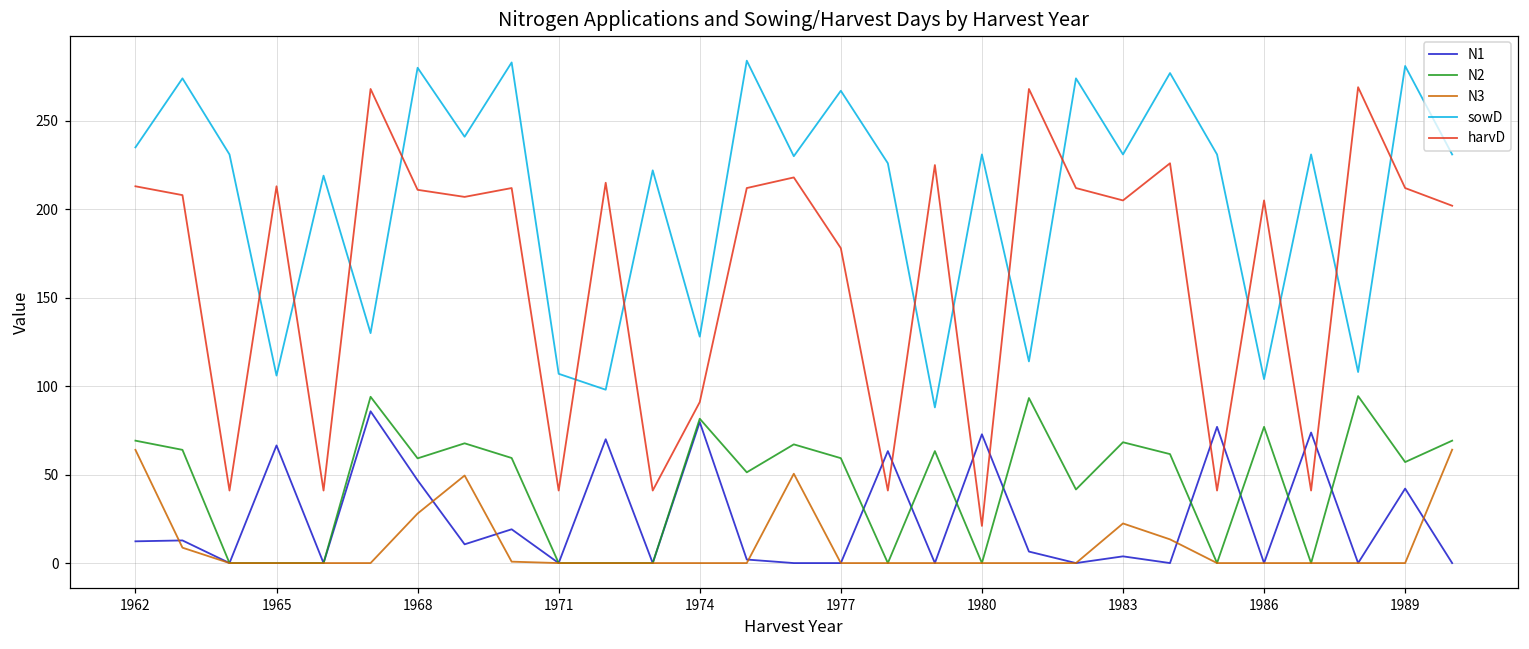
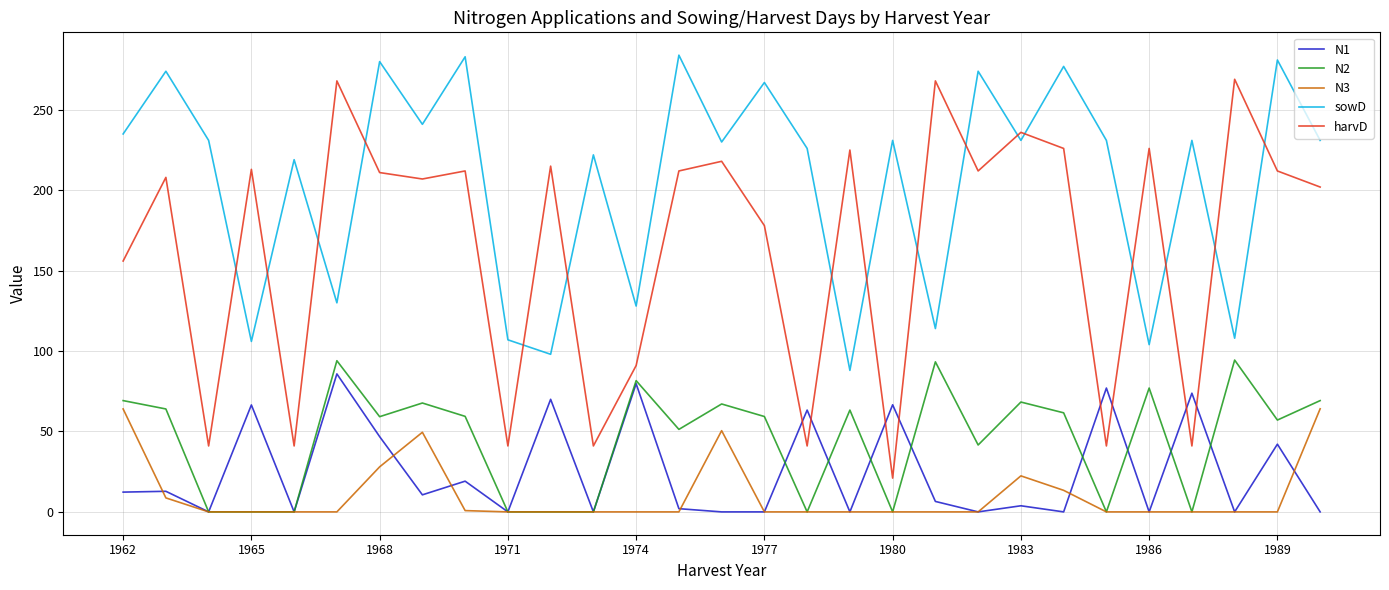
harvD, 1962: 213 -> 156
N1, 1980: 73 -> 67
harvD, 1983: 205 -> 236
harvD, 1986: 205 -> 226
